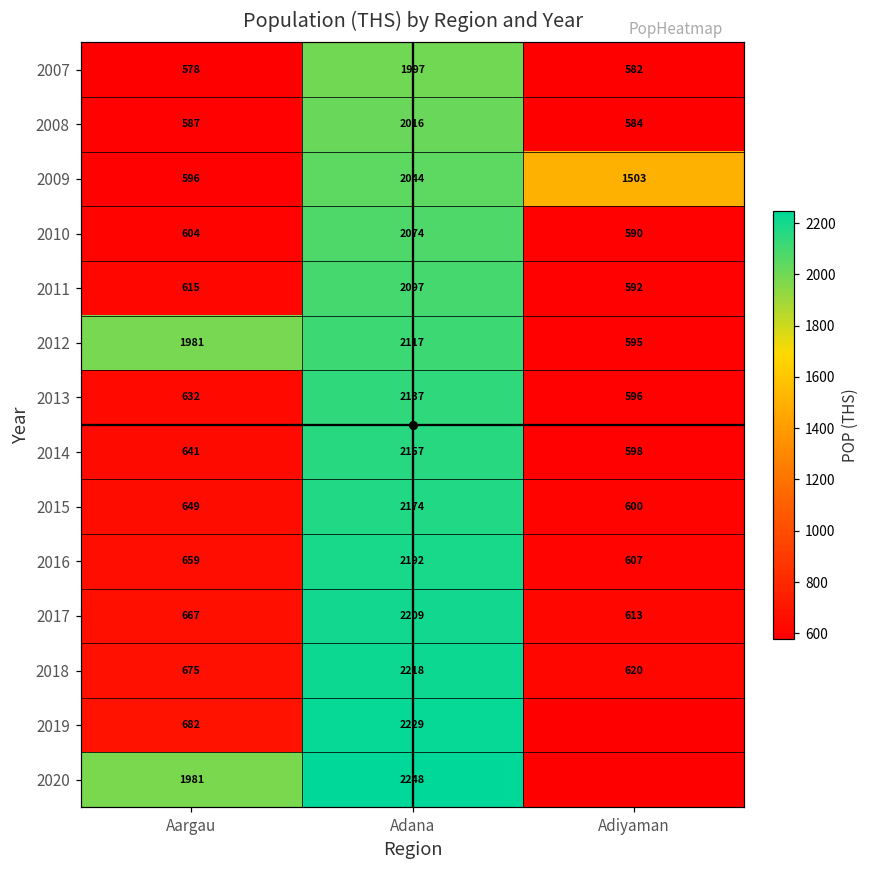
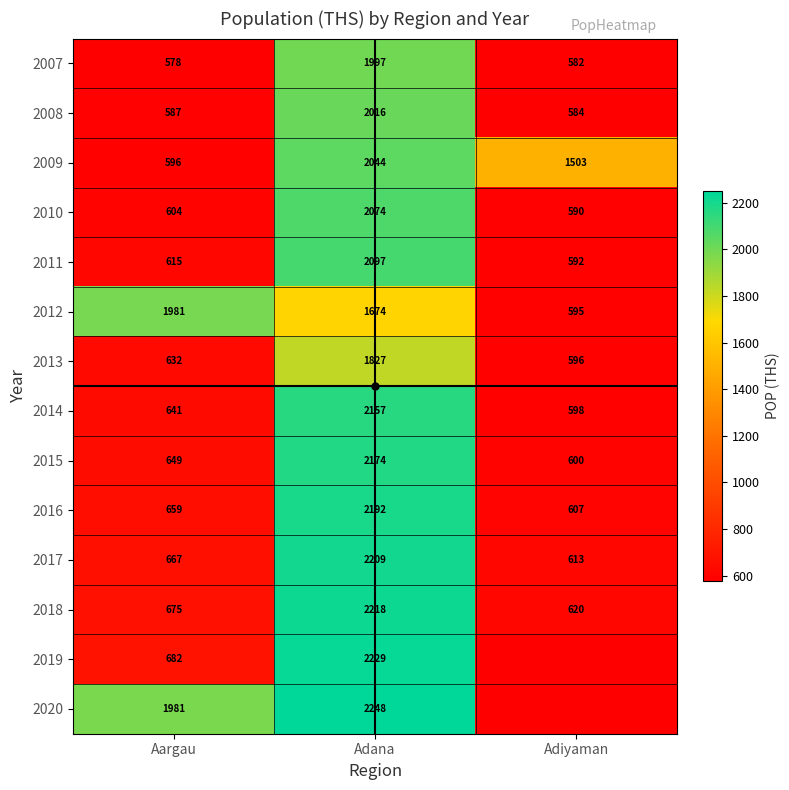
2012, Adana: 2117 -> 1674
2013, Adana: 2137 -> 1827
